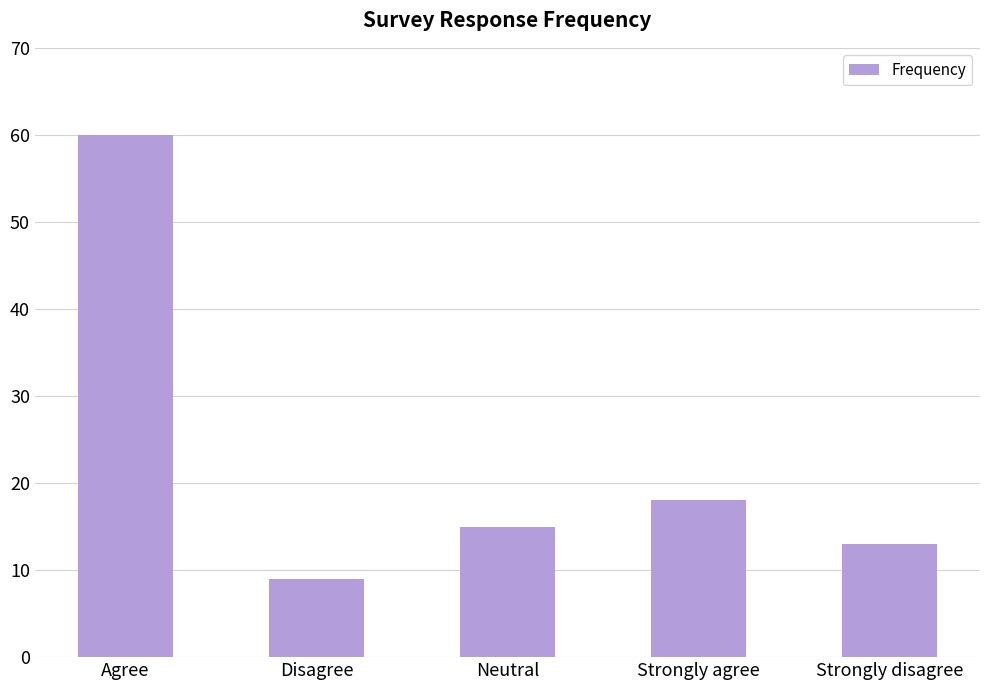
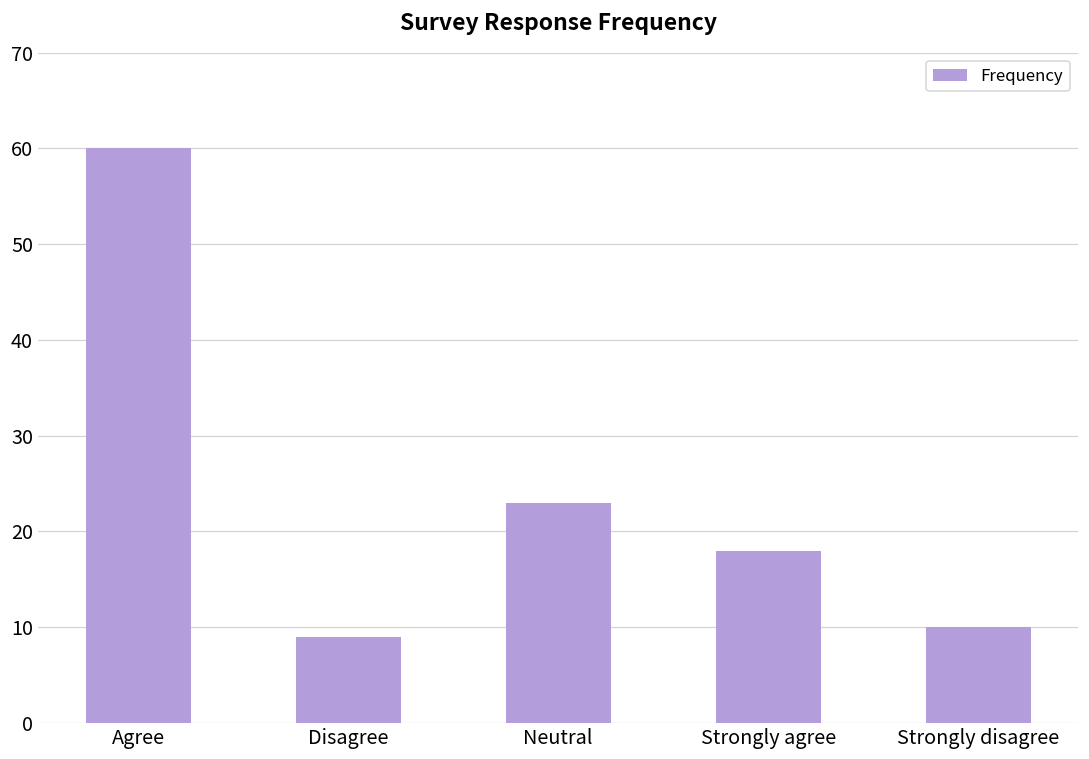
Neutral: 15 -> 23
Strongly disagree: 13 -> 10
